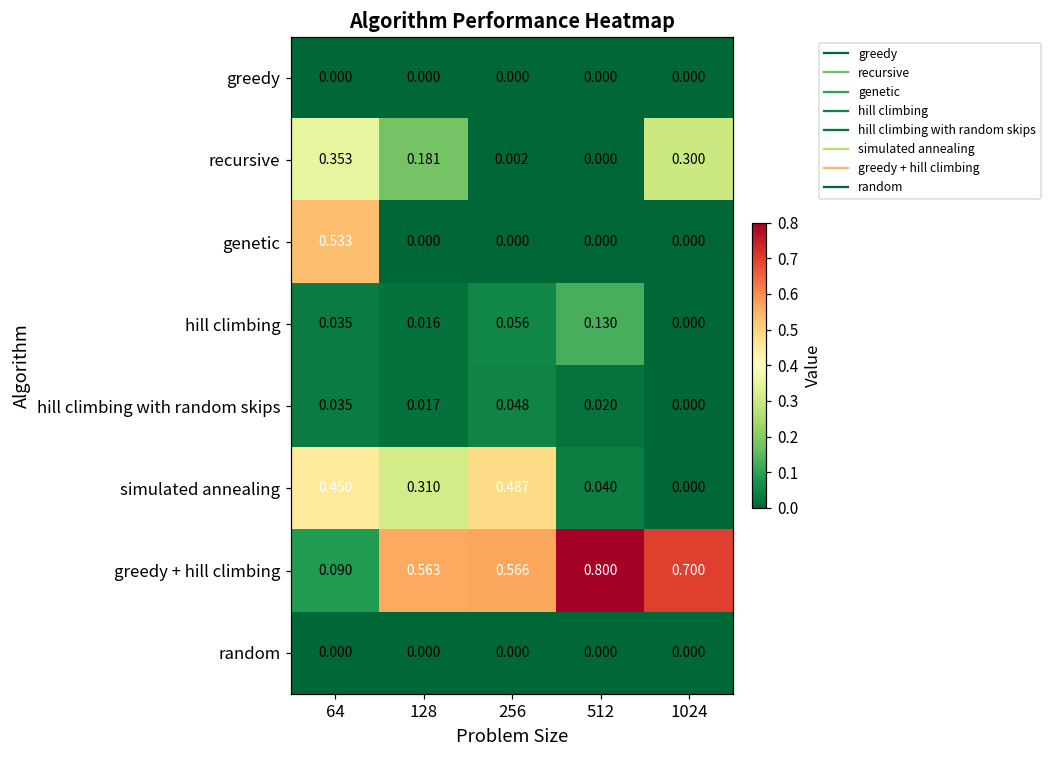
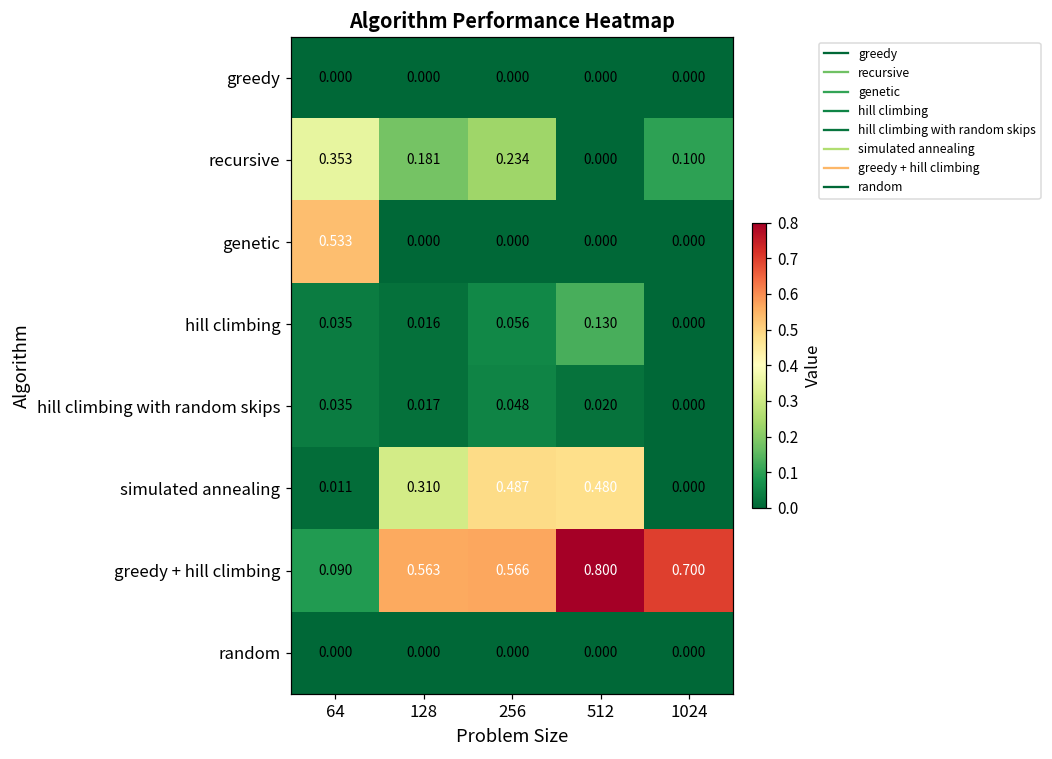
recursive, 256: 0.002 -> 0.234
recursive, 1024: 0.300 -> 0.100
simulated annealing, 64: 0.450 -> 0.011
simulated annealing, 512: 0.040 -> 0.480
